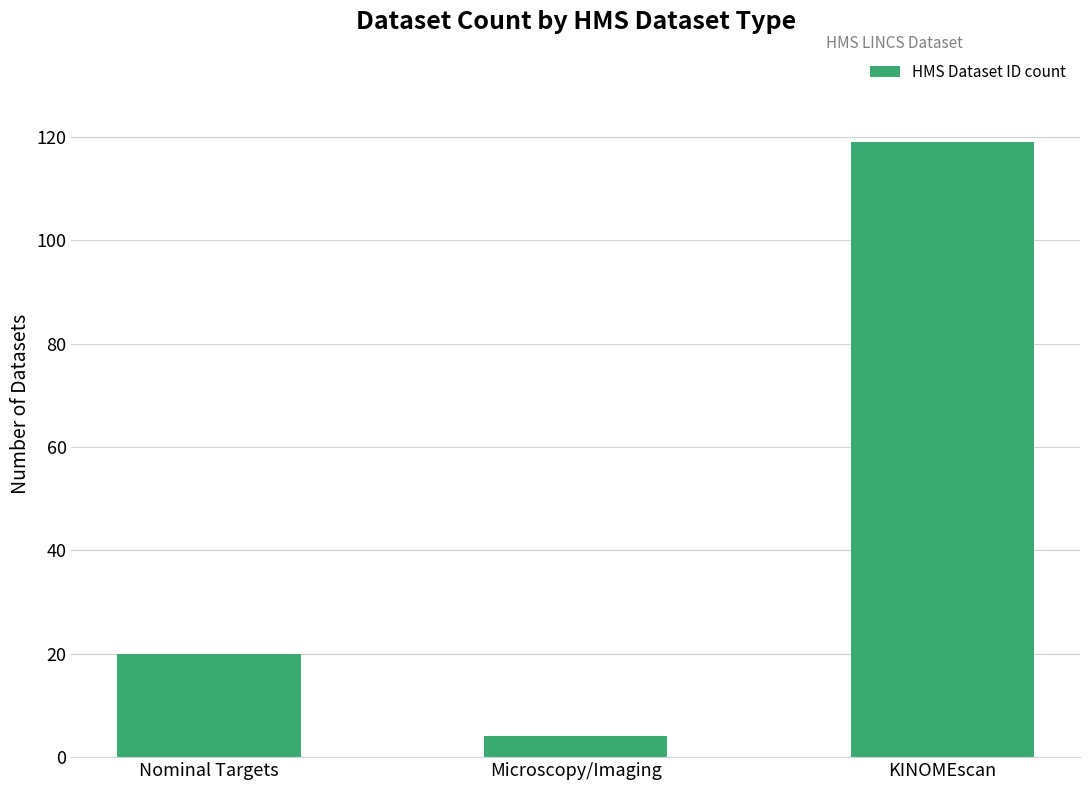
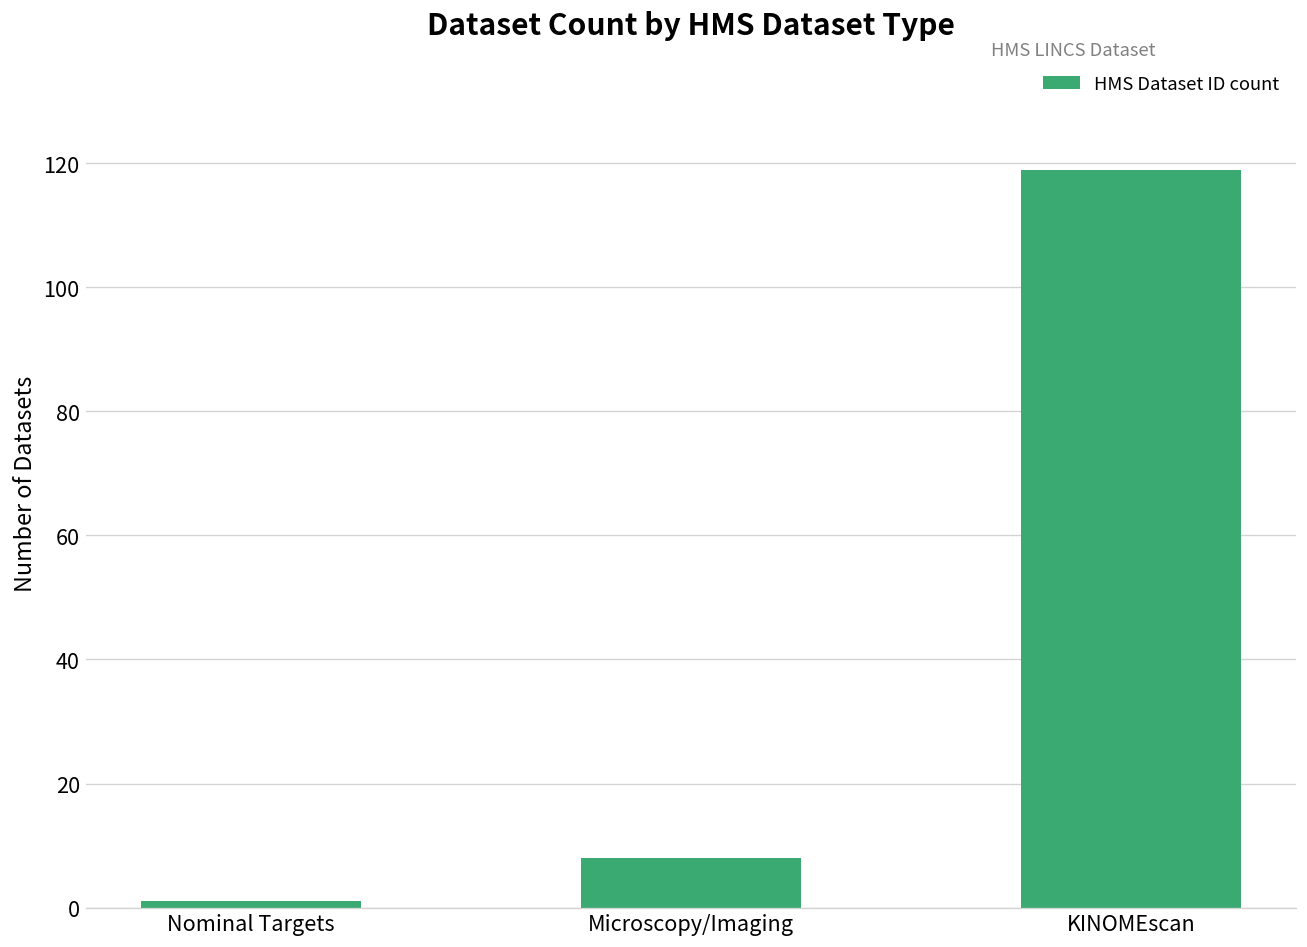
Nominal Targets: 20 -> 1
Microscopy/Imaging: 4 -> 8
